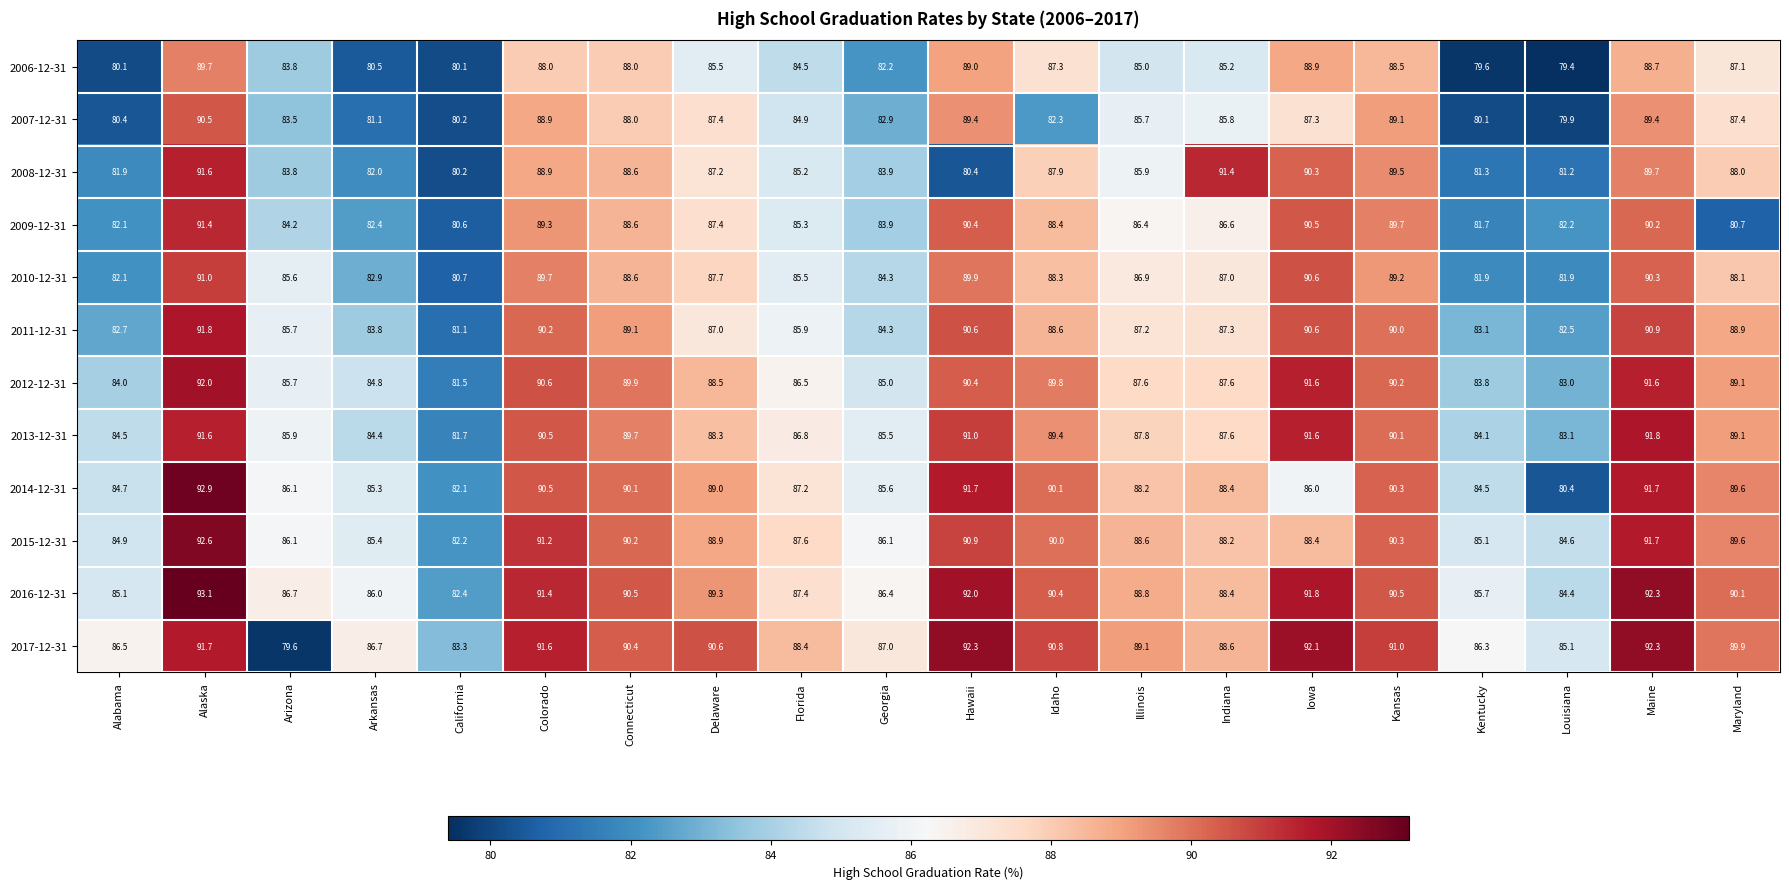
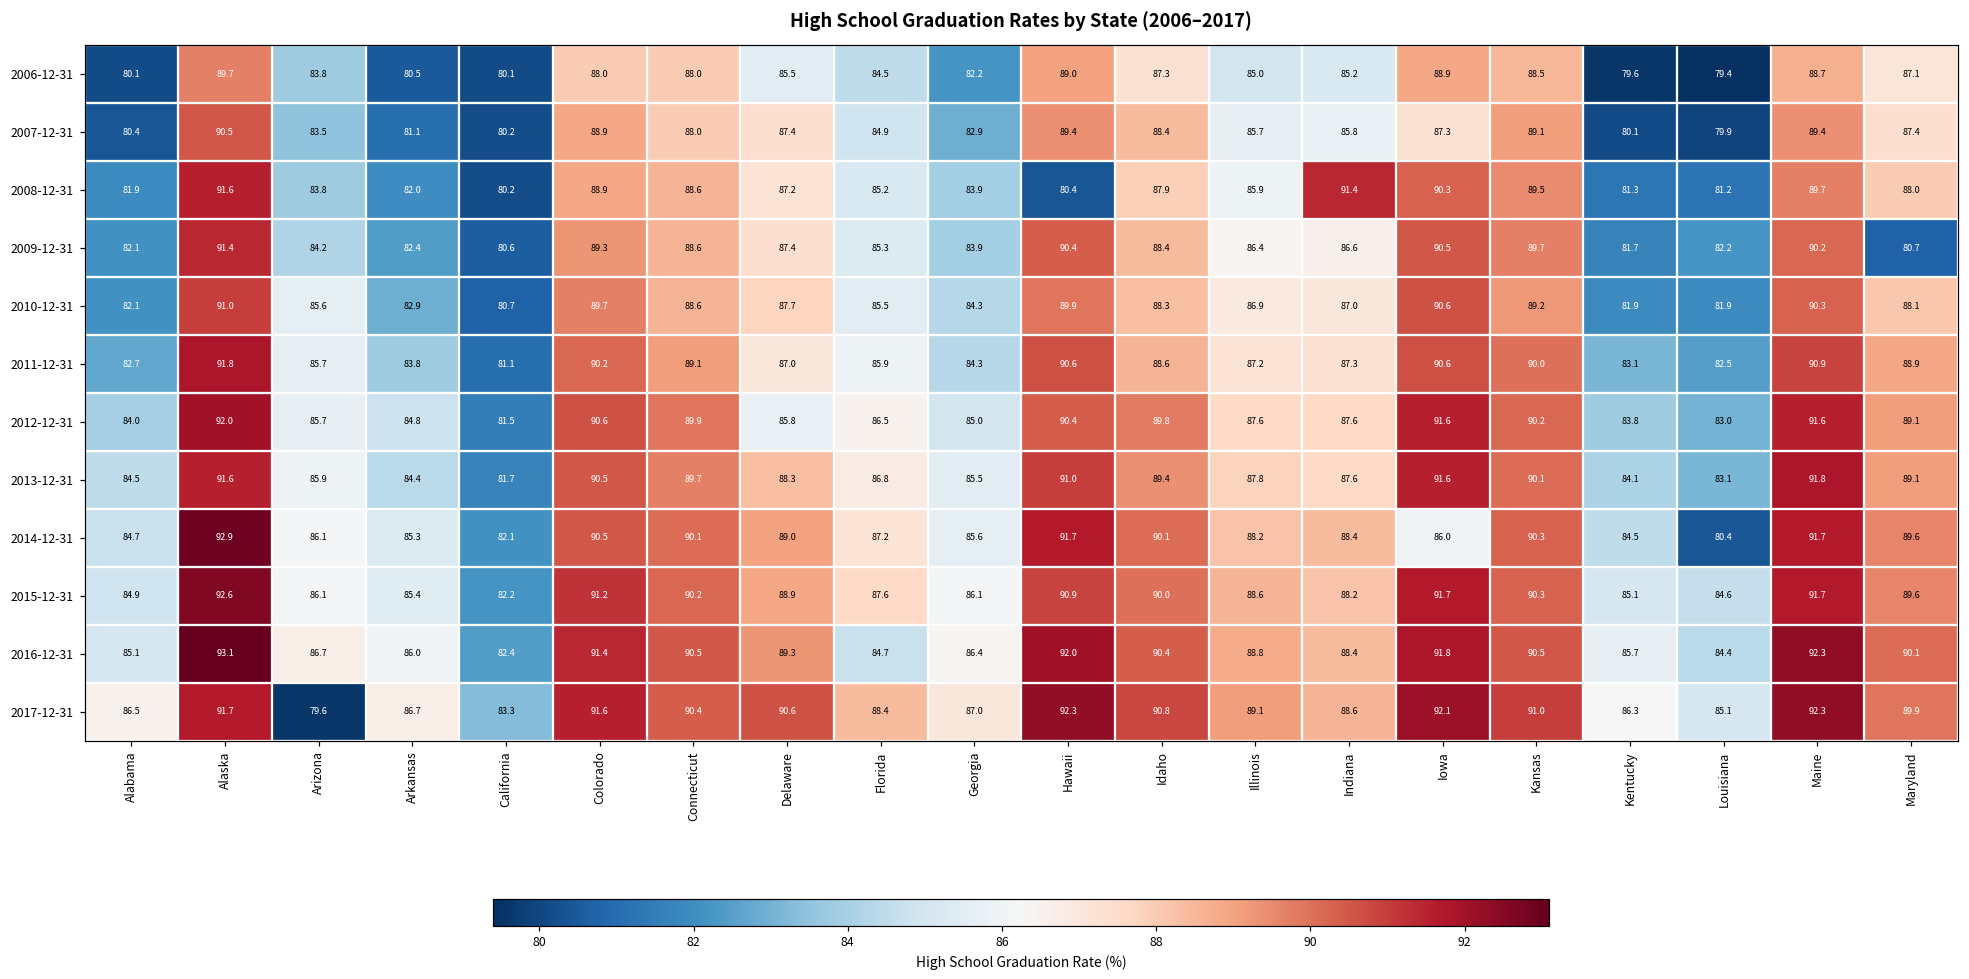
2007-12-31, Idaho: 82.3 -> 88.4
2012-12-31, Delaware: 88.5 -> 85.8
2015-12-31, Iowa: 88.4 -> 91.7
2016-12-31, Florida: 87.4 -> 84.7
